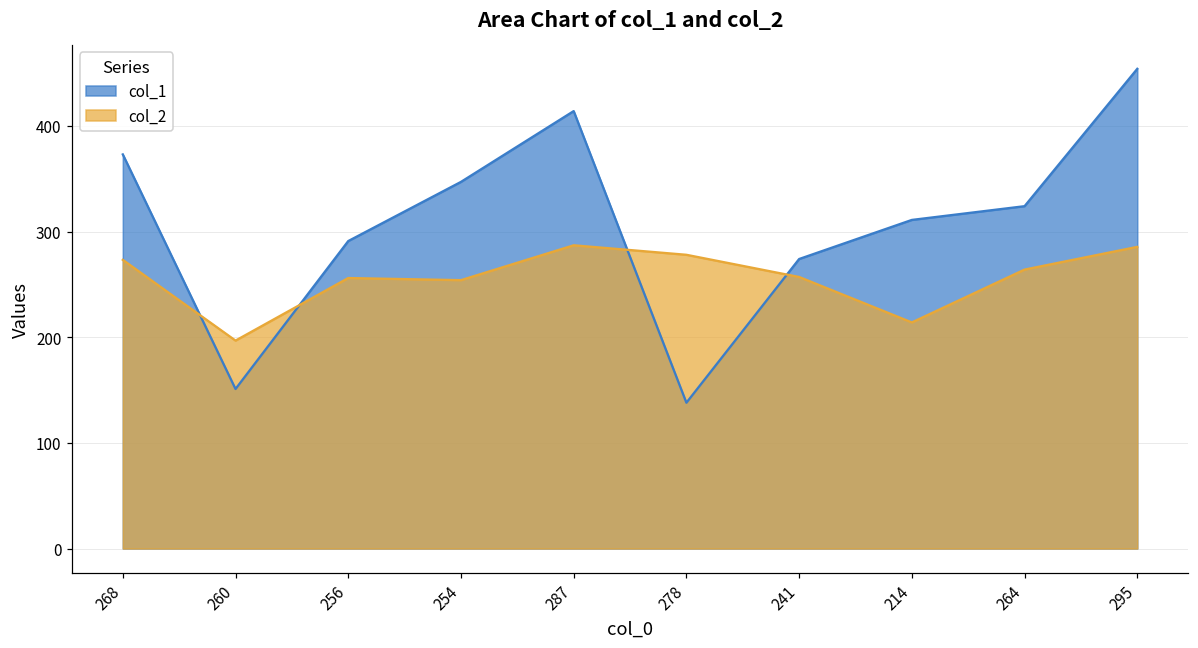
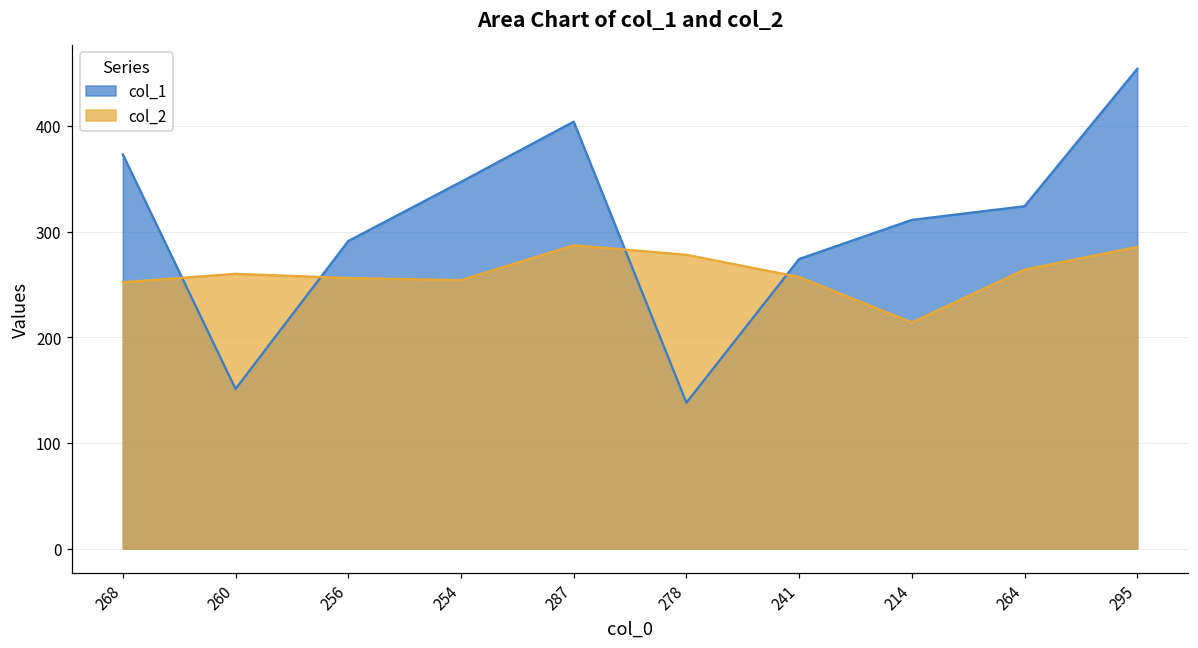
col_2, 268: 270 -> 250
col_2, 260: 200 -> 260
col_1, 287: 410 -> 400
